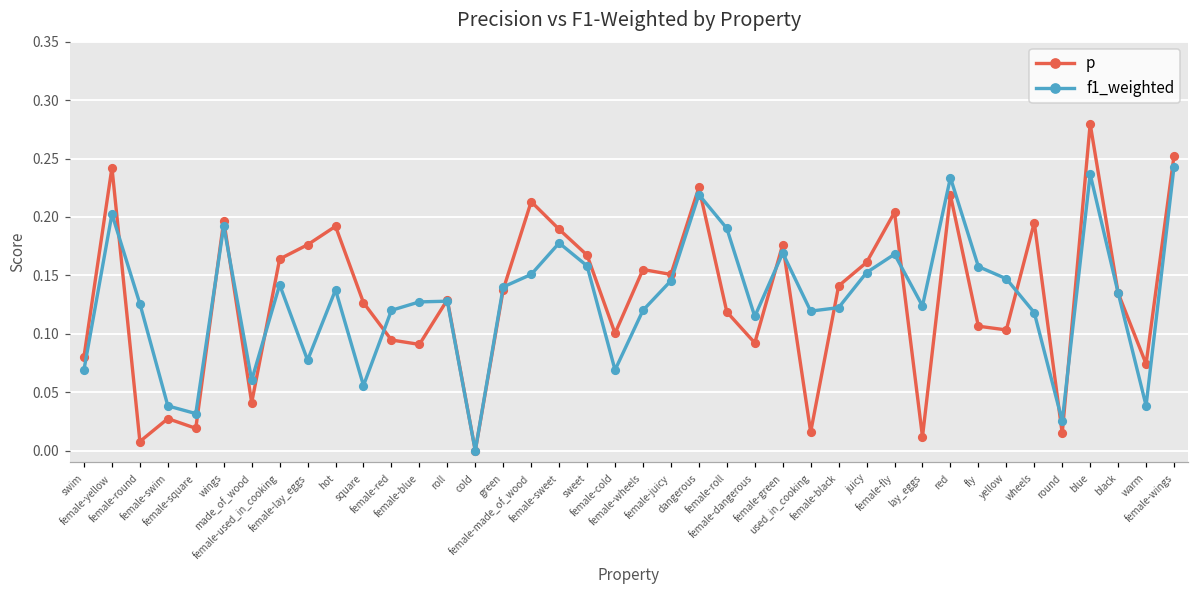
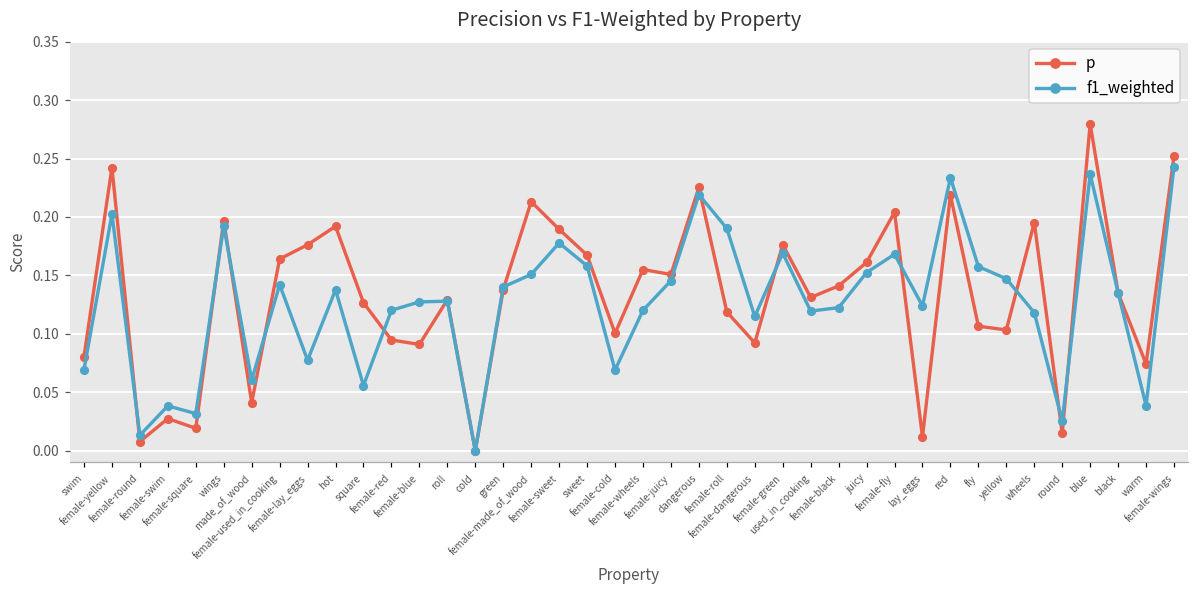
f1_weighted, female-round: 0.126 -> 0.013
p, used_in_cooking: 0.016 -> 0.131
